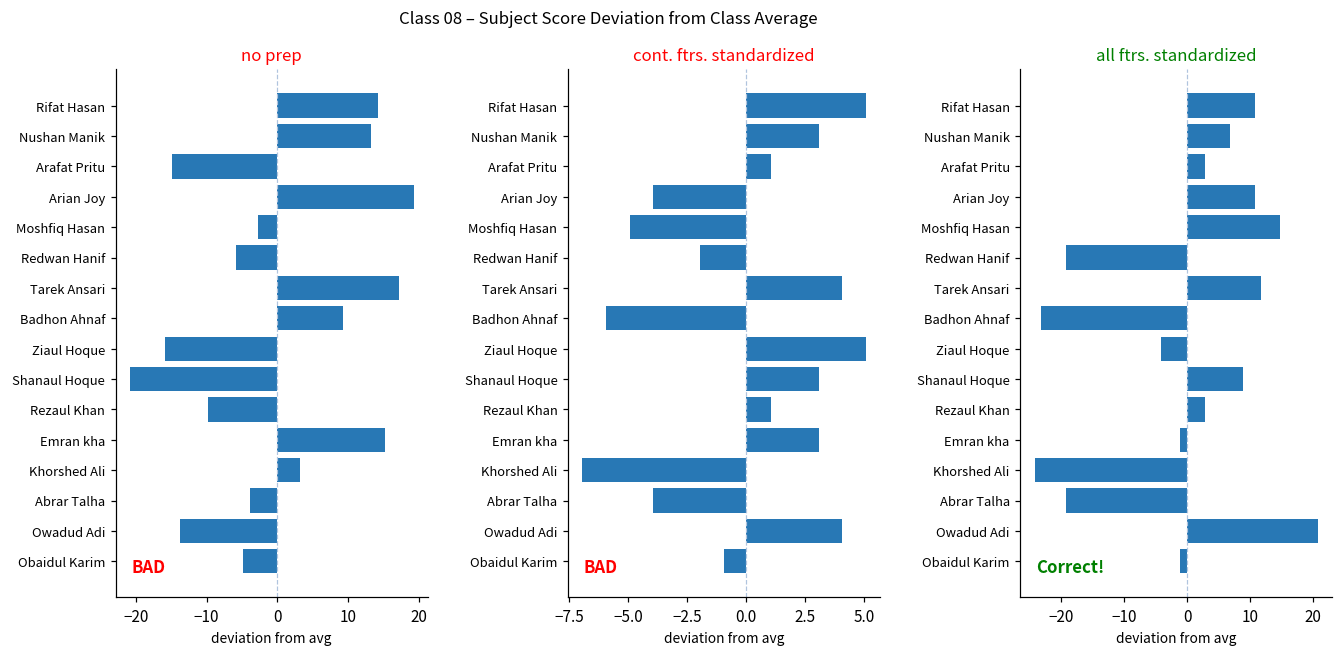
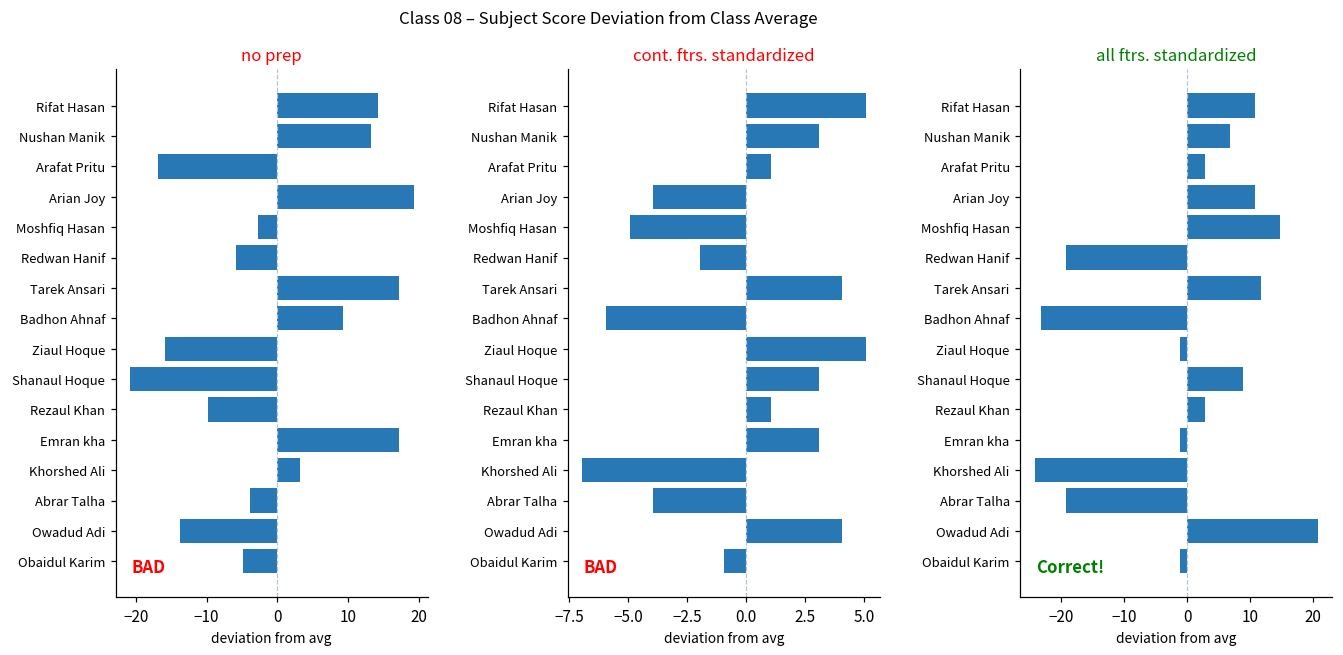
no prep, Arafat Pritu: -15 -> -17
no prep, Emran kha: 15 -> 17
all ftrs. standardized, Ziaul Hoque: -4 -> -1
